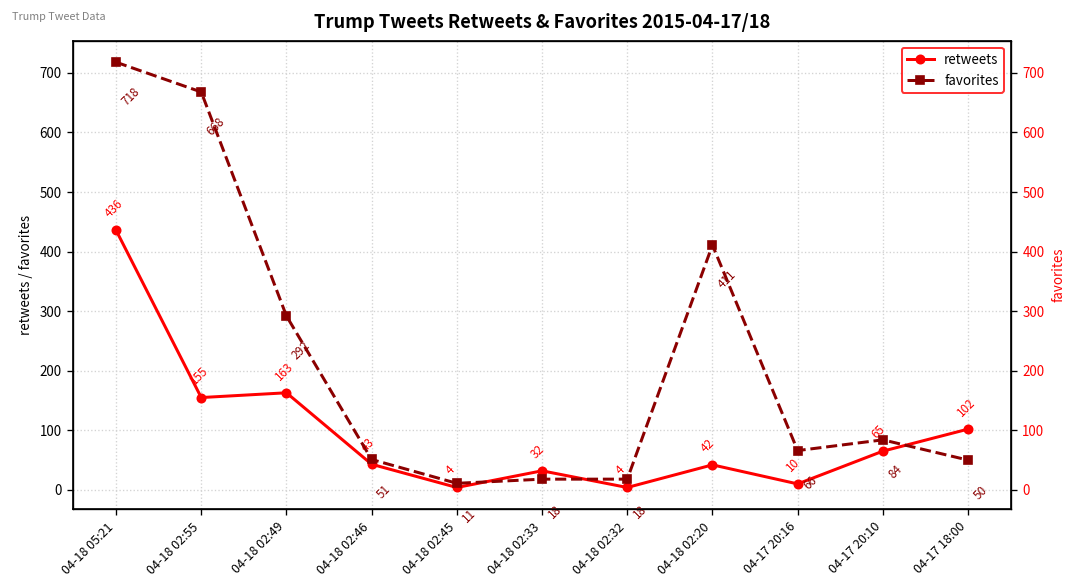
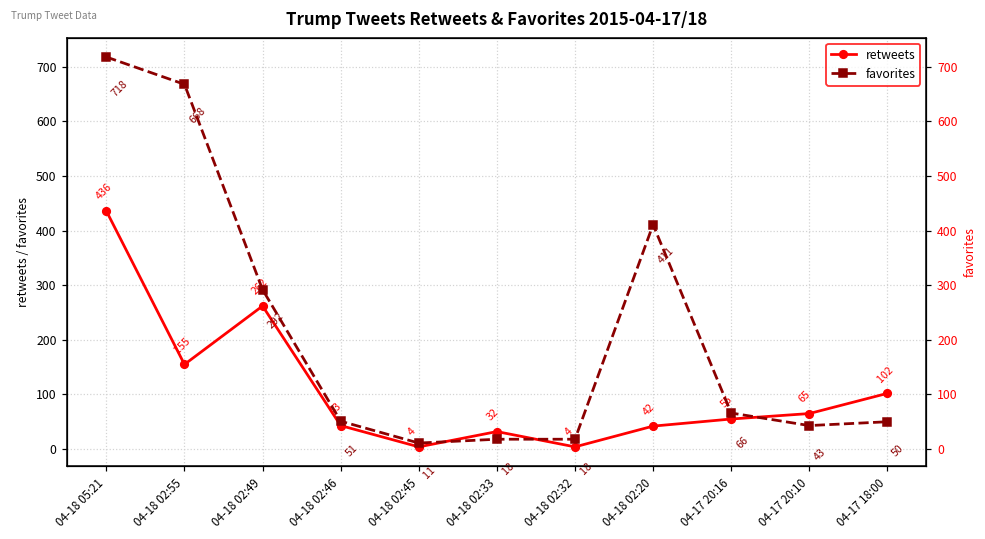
retweets, 04-18 02:49: 163 -> 262
retweets, 04-17 20:16: 10 -> 55
favorites, 04-17 20:10: 84 -> 43
